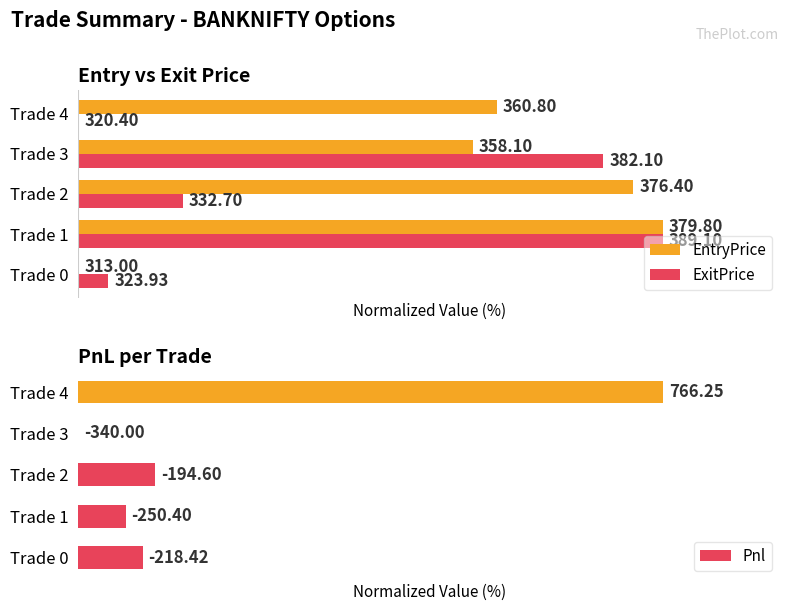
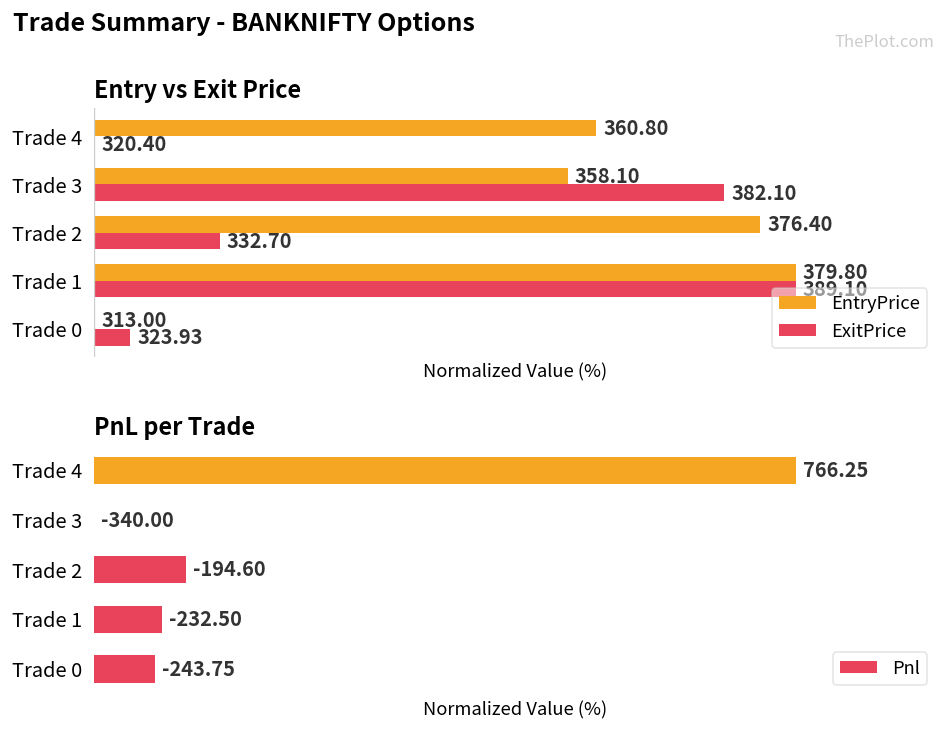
PnL per Trade, Trade 1: -250.40 -> -232.50
PnL per Trade, Trade 0: -218.42 -> -243.75
